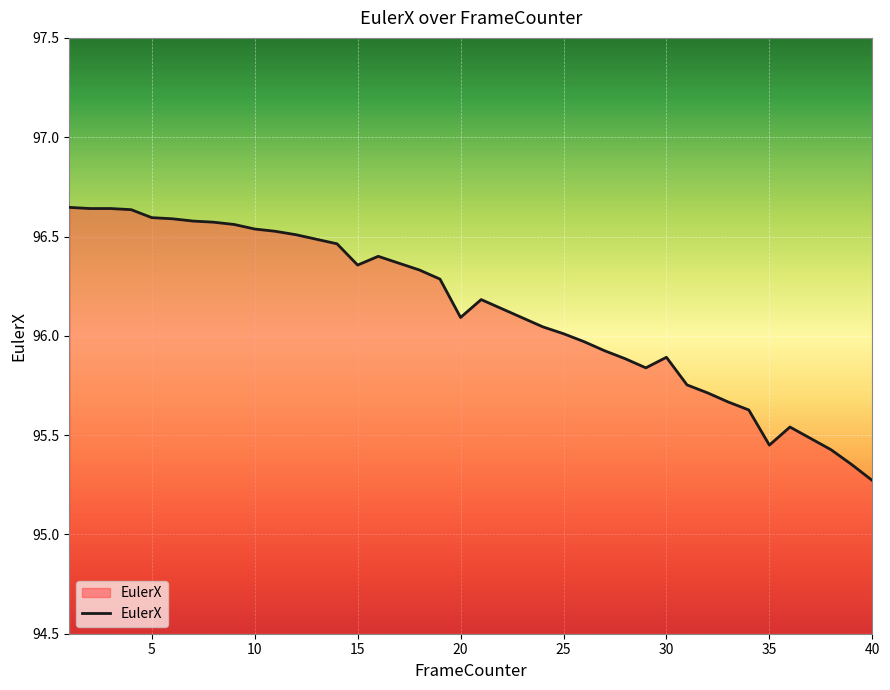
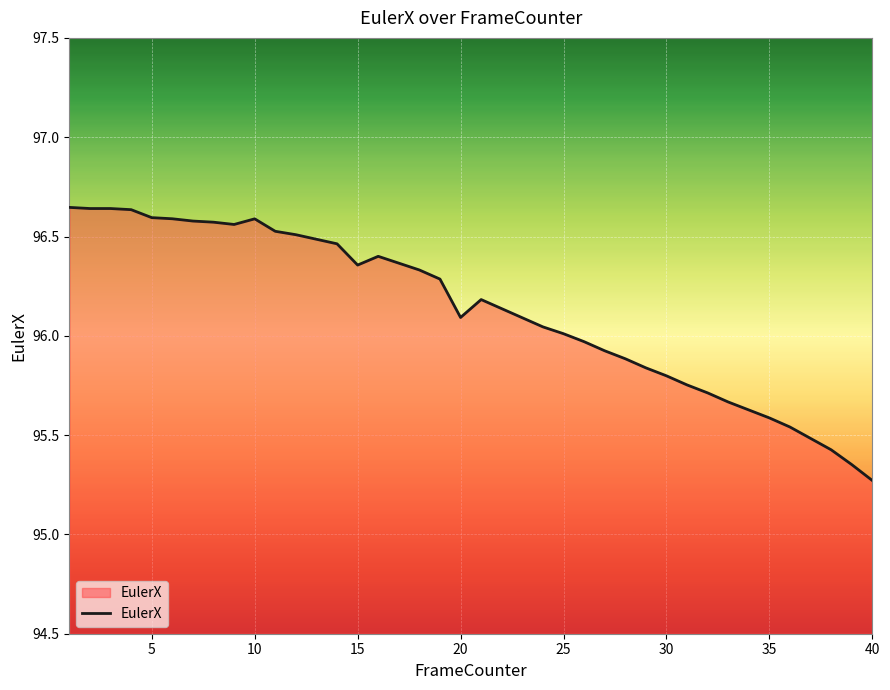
10: 96.54 -> 96.59
30: 95.89 -> 95.80
35: 95.45 -> 95.59
